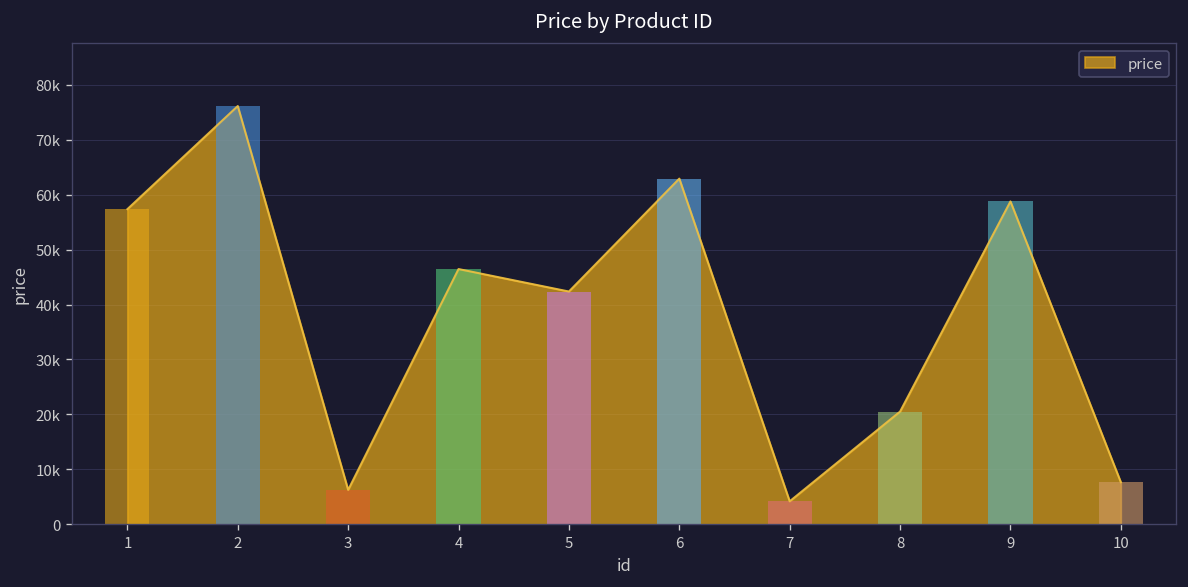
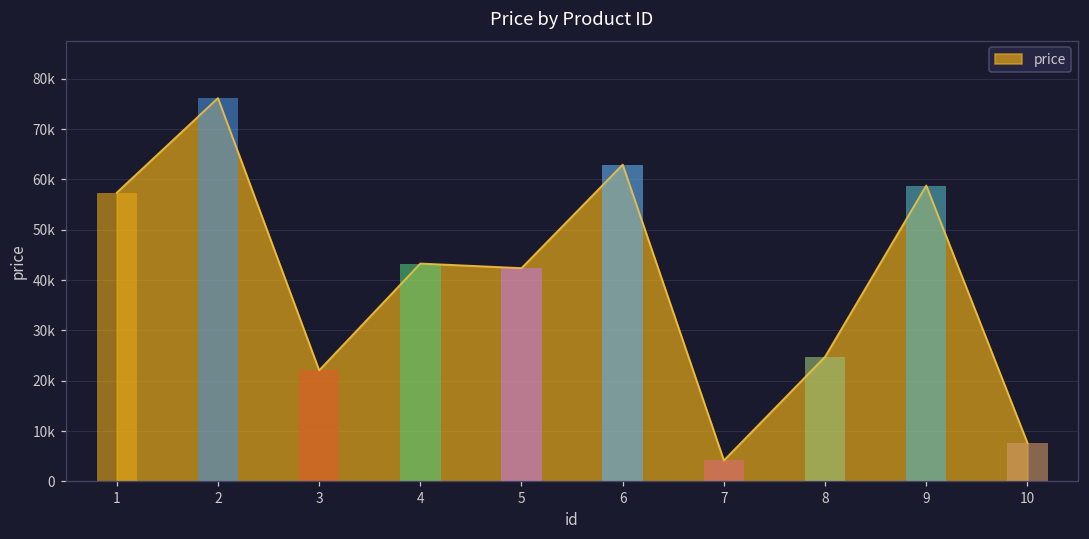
3: 6000 -> 22000
4: 46000 -> 43000
8: 21000 -> 25000
